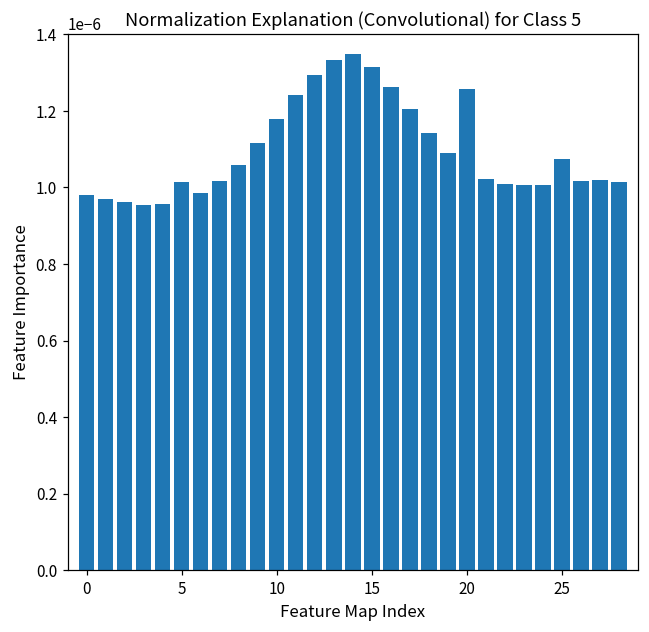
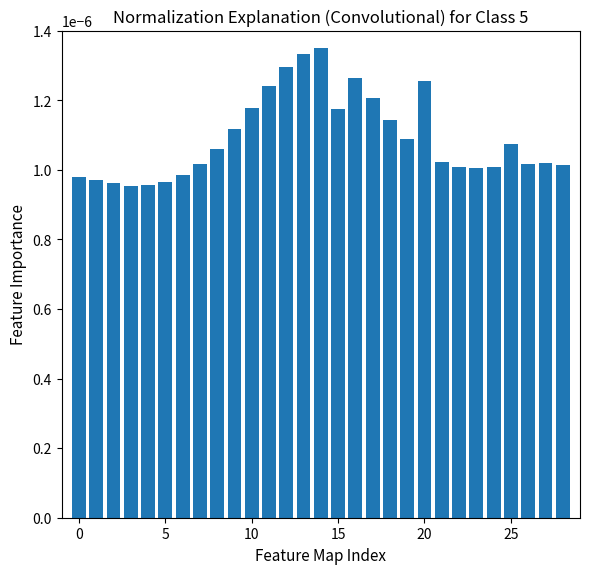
5: 0.00000102 -> 0.00000097
15: 0.00000132 -> 0.00000118
